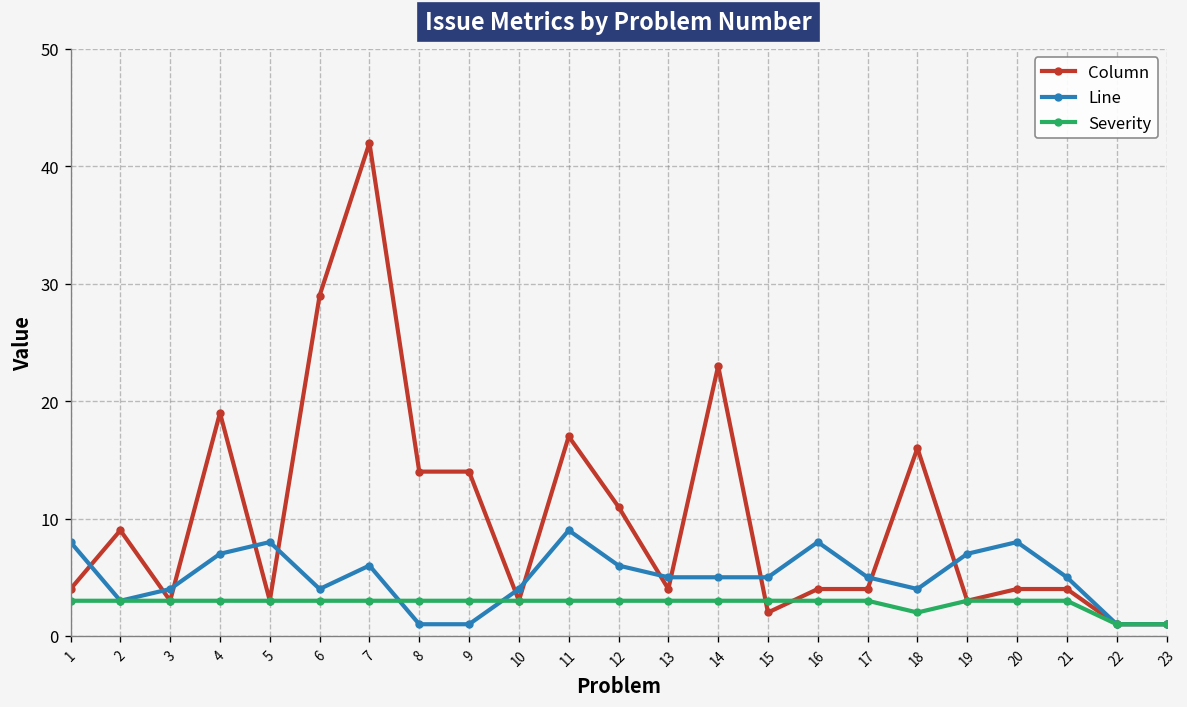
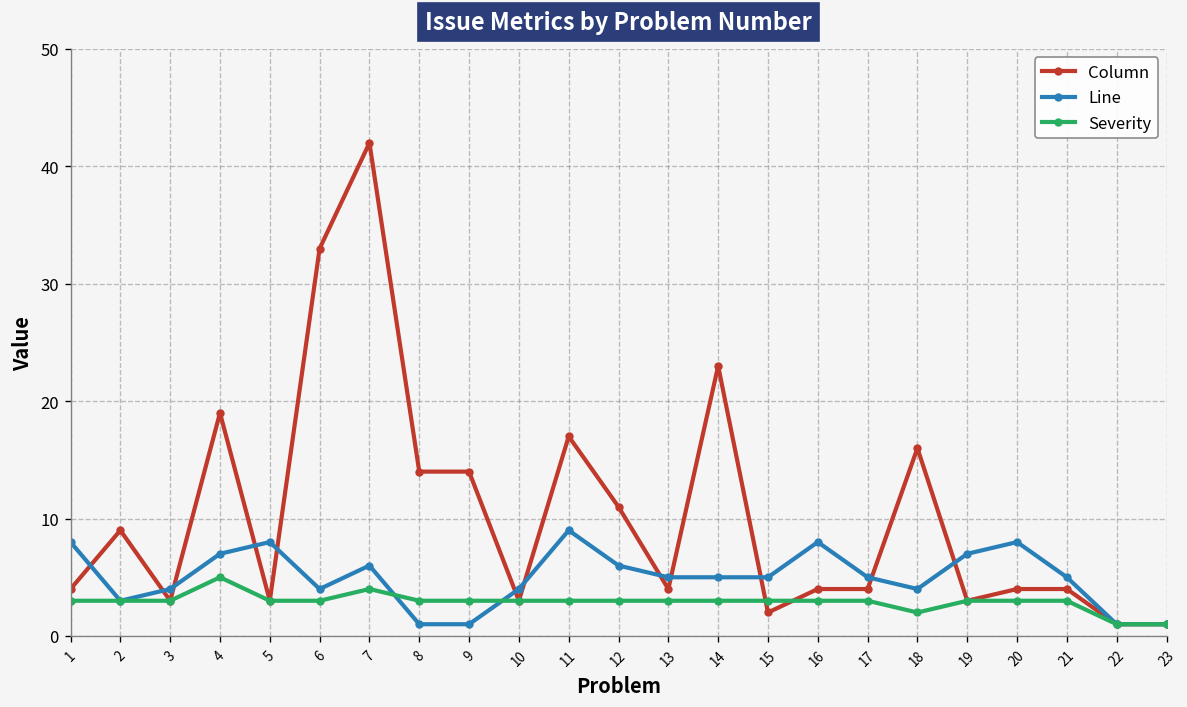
Severity, 4: 3 -> 5
Column, 6: 29 -> 33
Severity, 7: 3 -> 4
